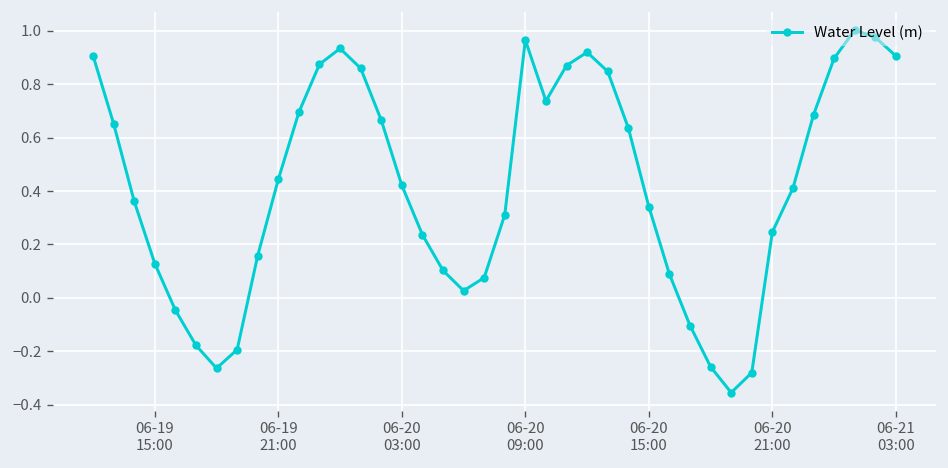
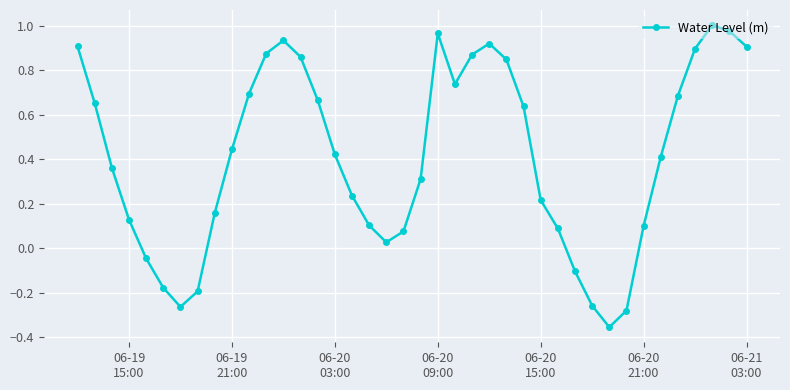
06-20 15:00: 0.34 -> 0.22
06-20 21:00: 0.25 -> 0.10
